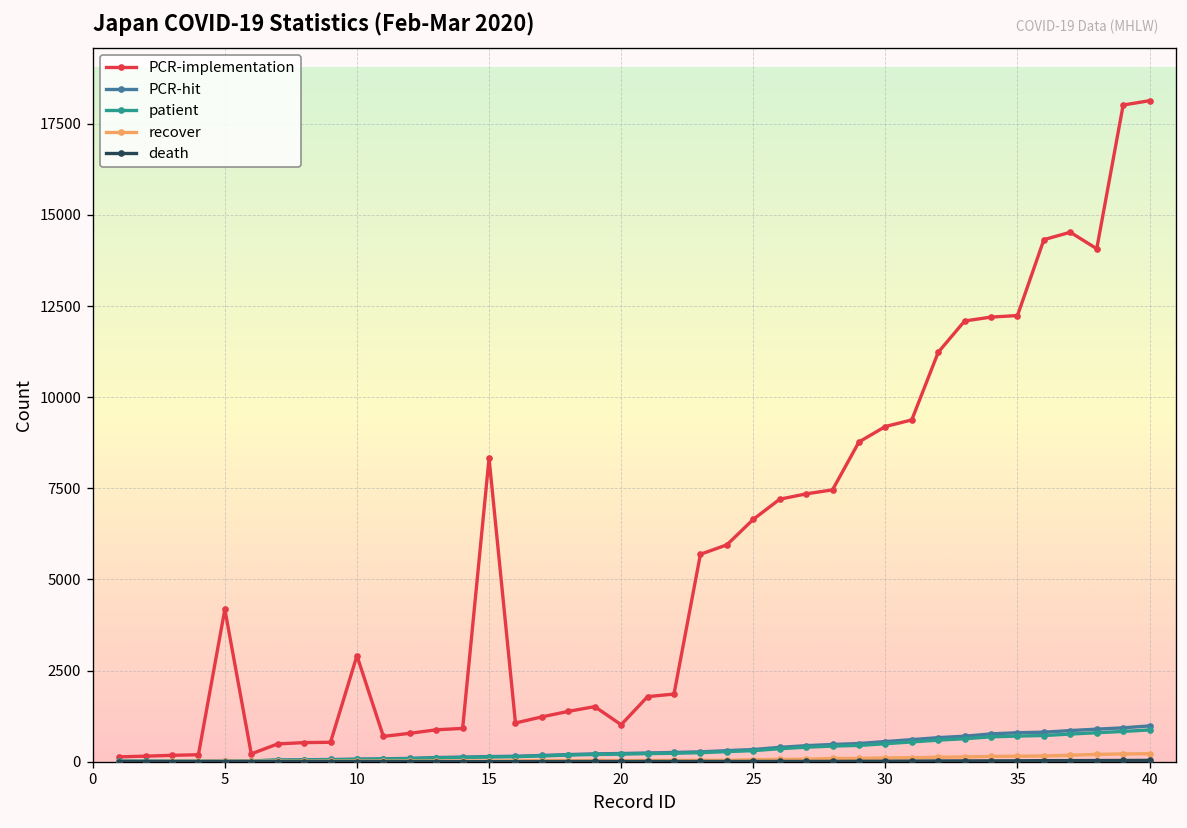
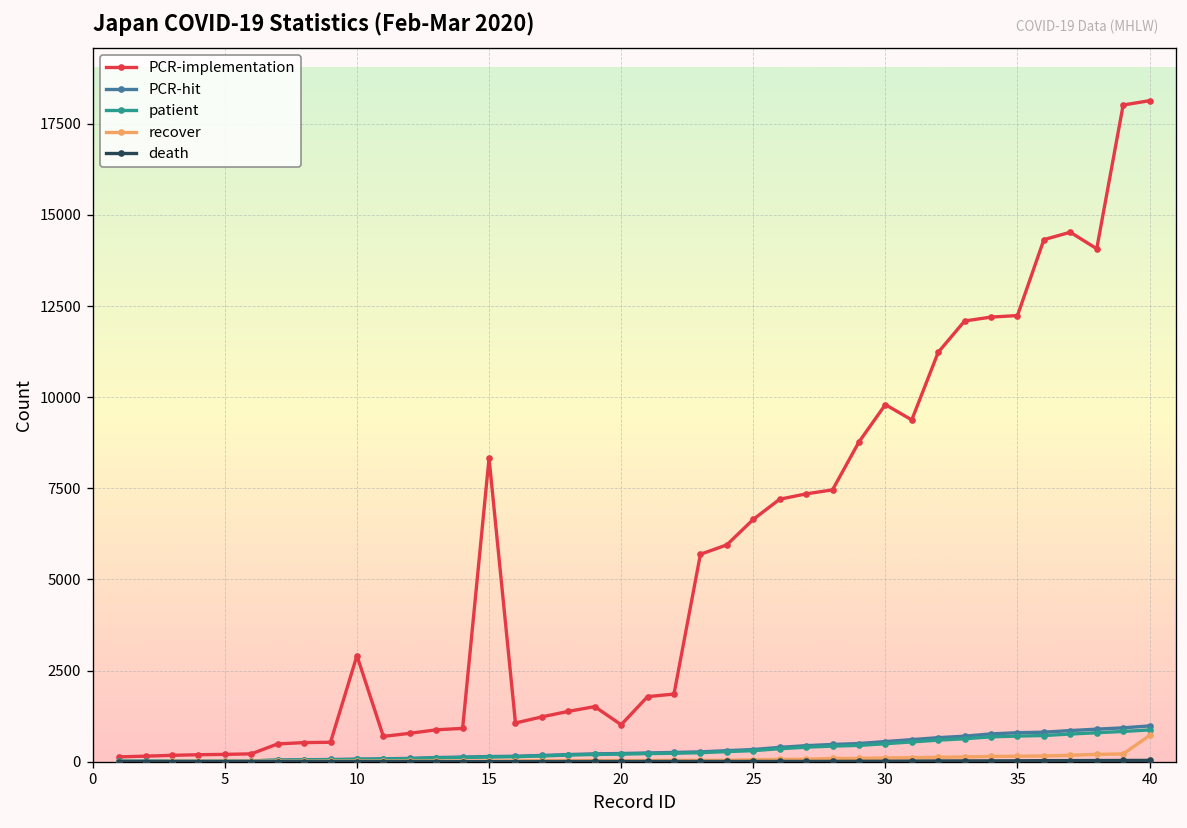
PCR-implementation, 5: 4200 -> 200
PCR-implementation, 30: 9200 -> 9800
recover, 40: 200 -> 700
